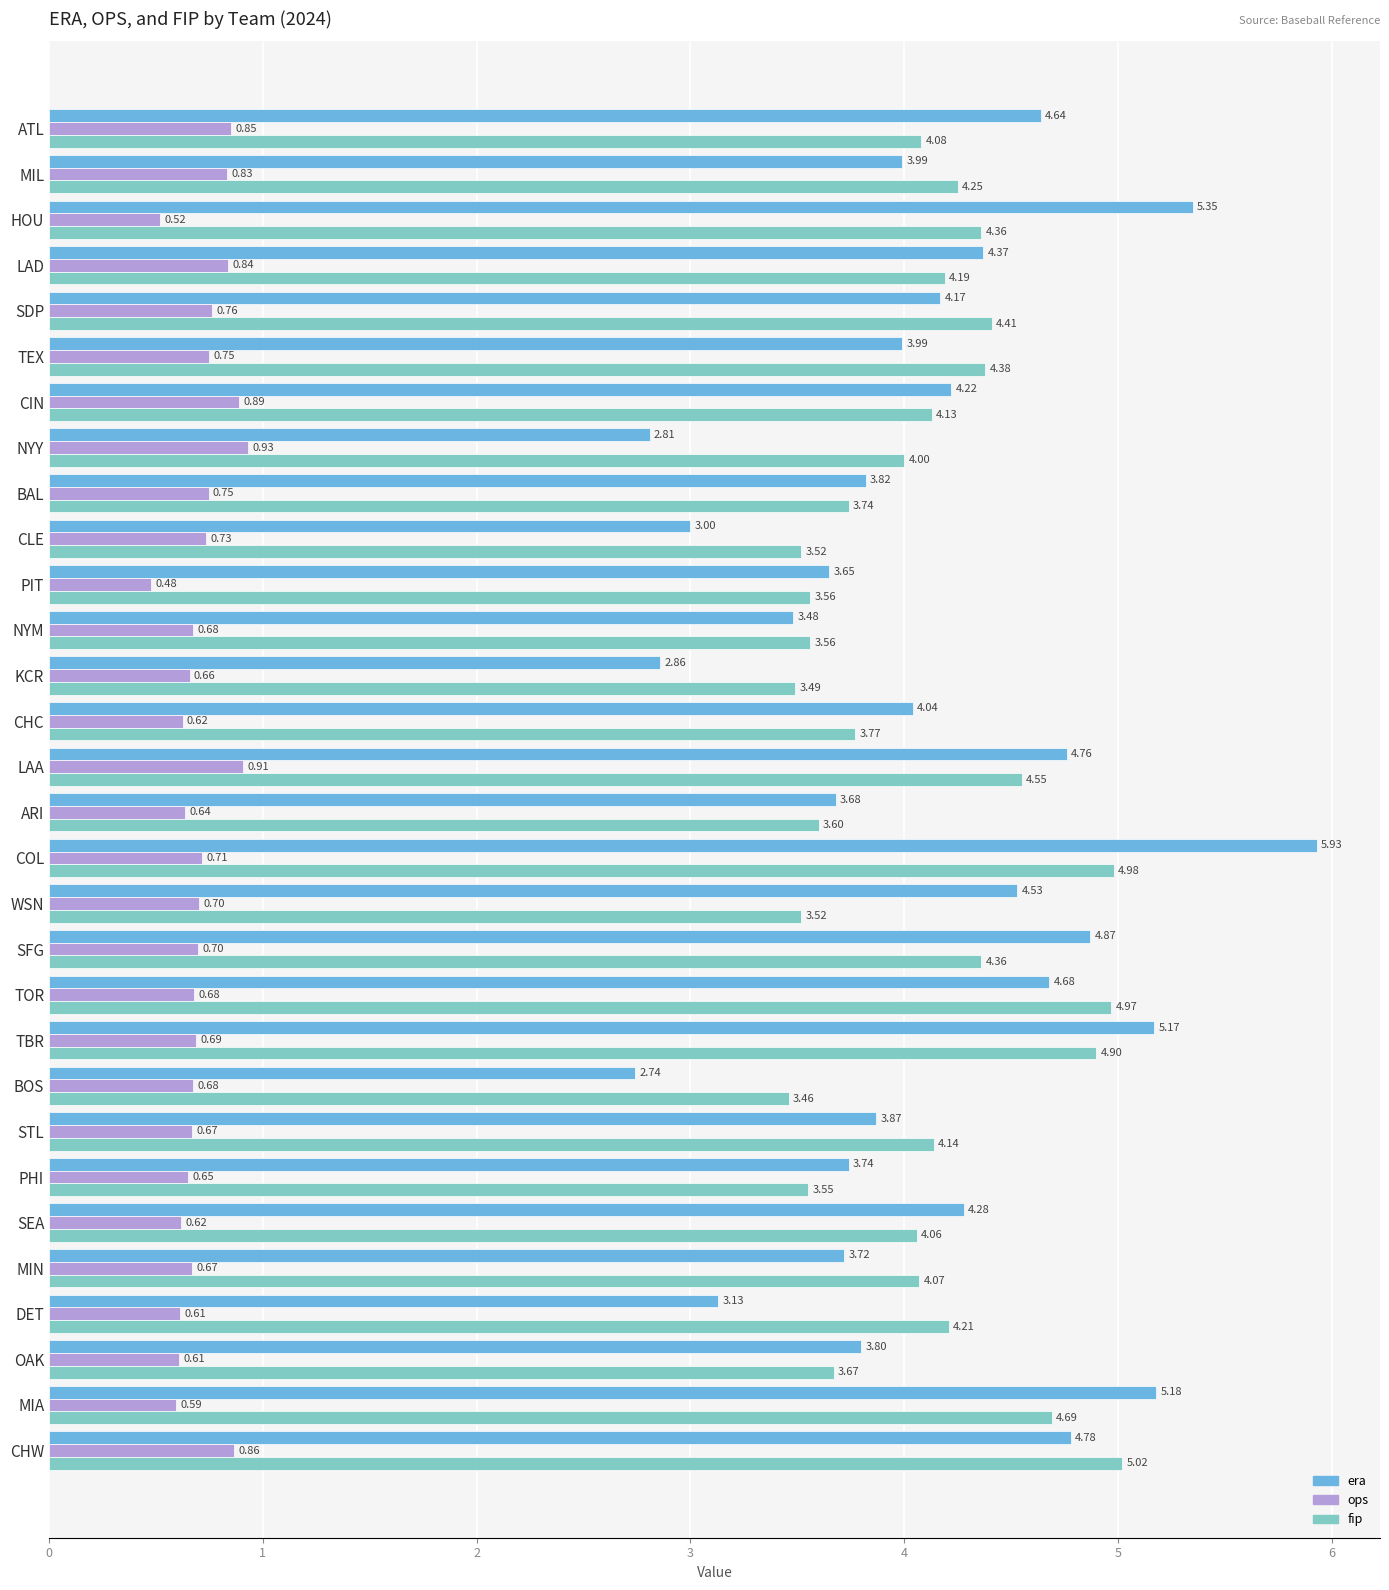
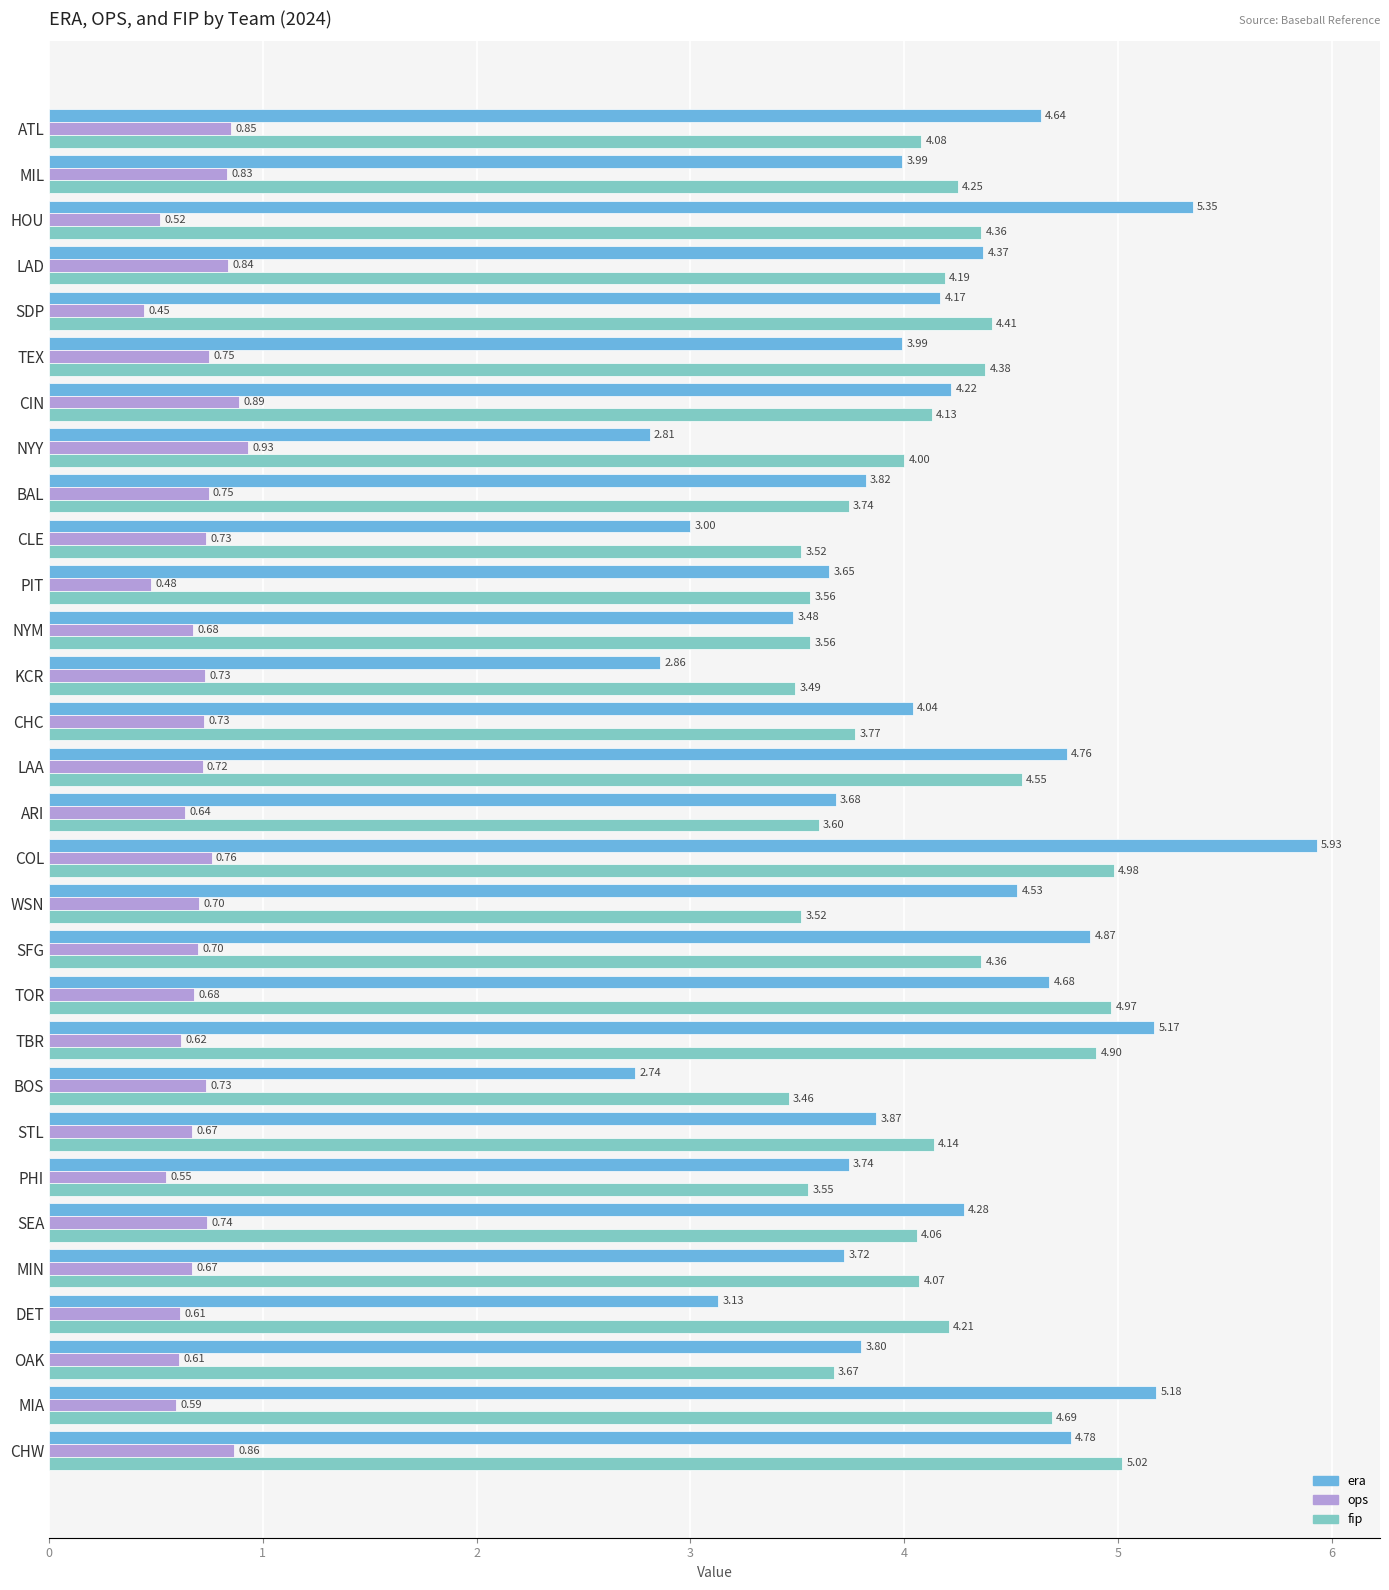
ops, SDP: 0.76 -> 0.45
ops, KCR: 0.66 -> 0.73
ops, CHC: 0.62 -> 0.73
ops, LAA: 0.91 -> 0.72
ops, COL: 0.71 -> 0.76
ops, TBR: 0.69 -> 0.62
ops, BOS: 0.68 -> 0.73
ops, PHI: 0.65 -> 0.55
ops, SEA: 0.62 -> 0.74
